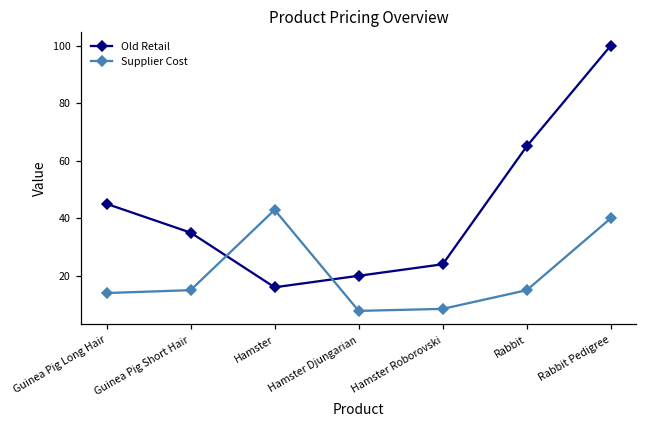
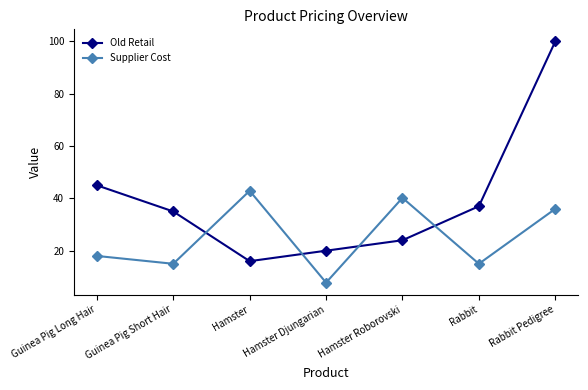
Supplier Cost, Guinea Pig Long Hair: 14 -> 18
Supplier Cost, Hamster Roborovski: 9 -> 40
Old Retail, Rabbit: 65 -> 37
Supplier Cost, Rabbit Pedigree: 40 -> 36
